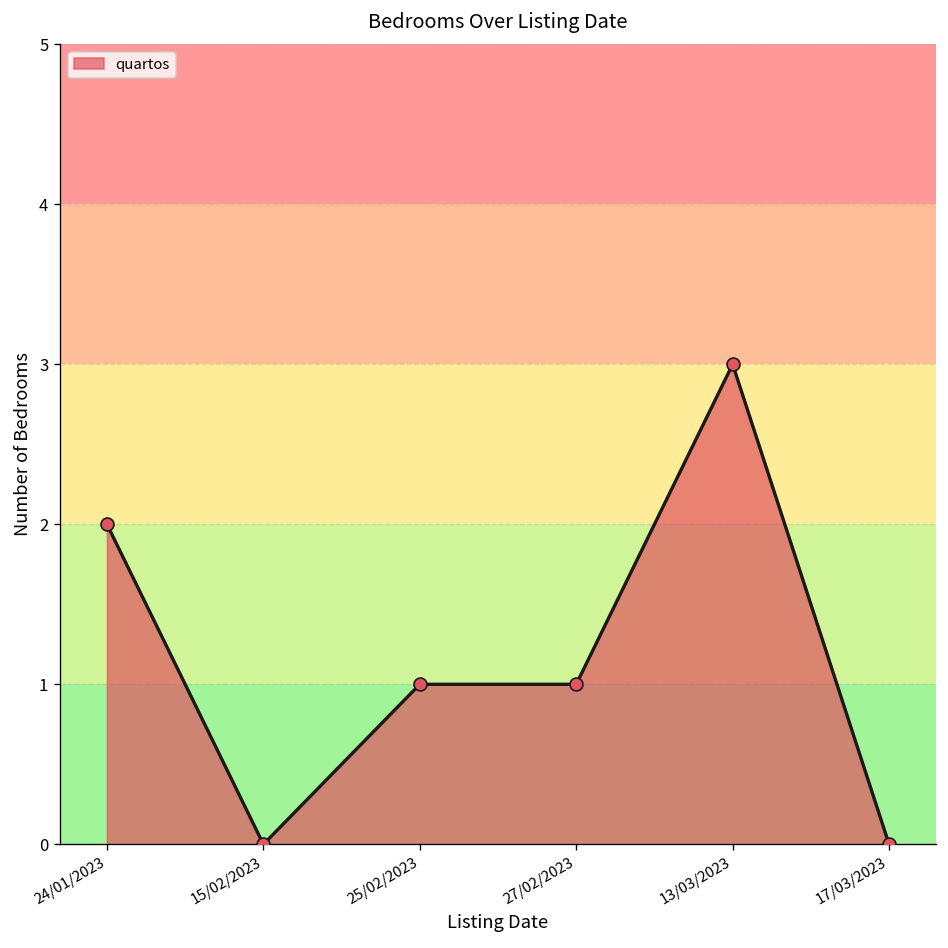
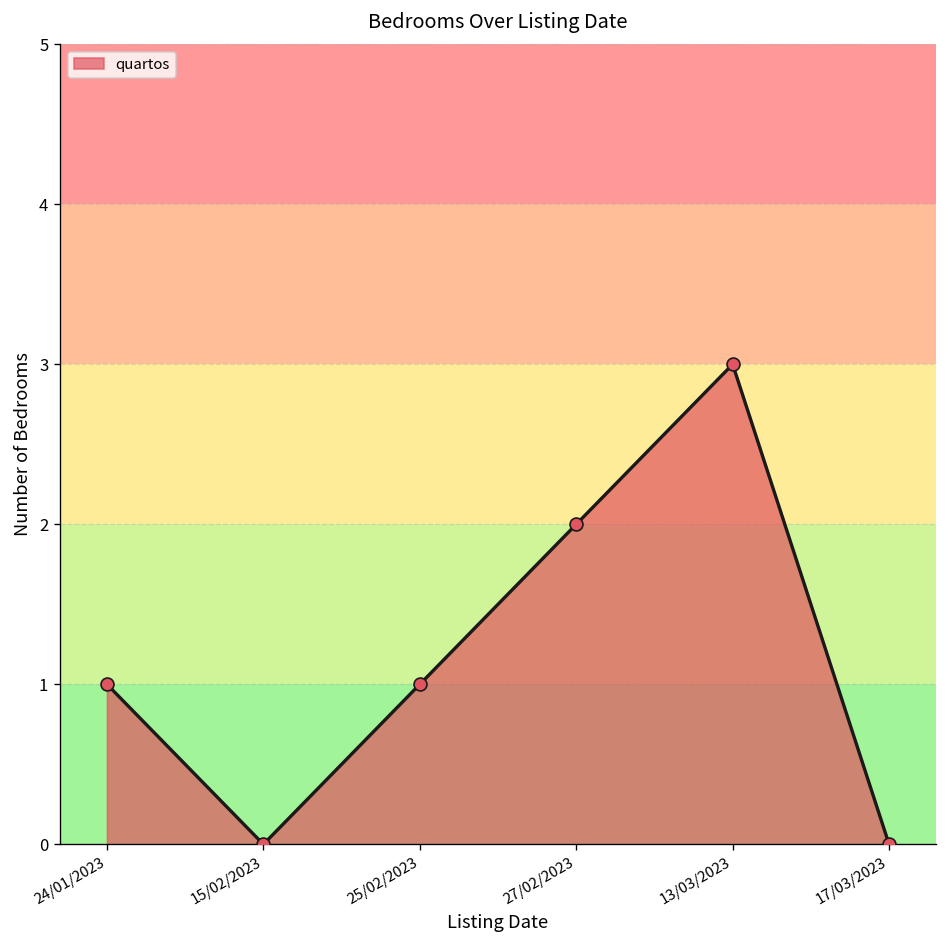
24/01/2023: 2 -> 1
27/02/2023: 1 -> 2
